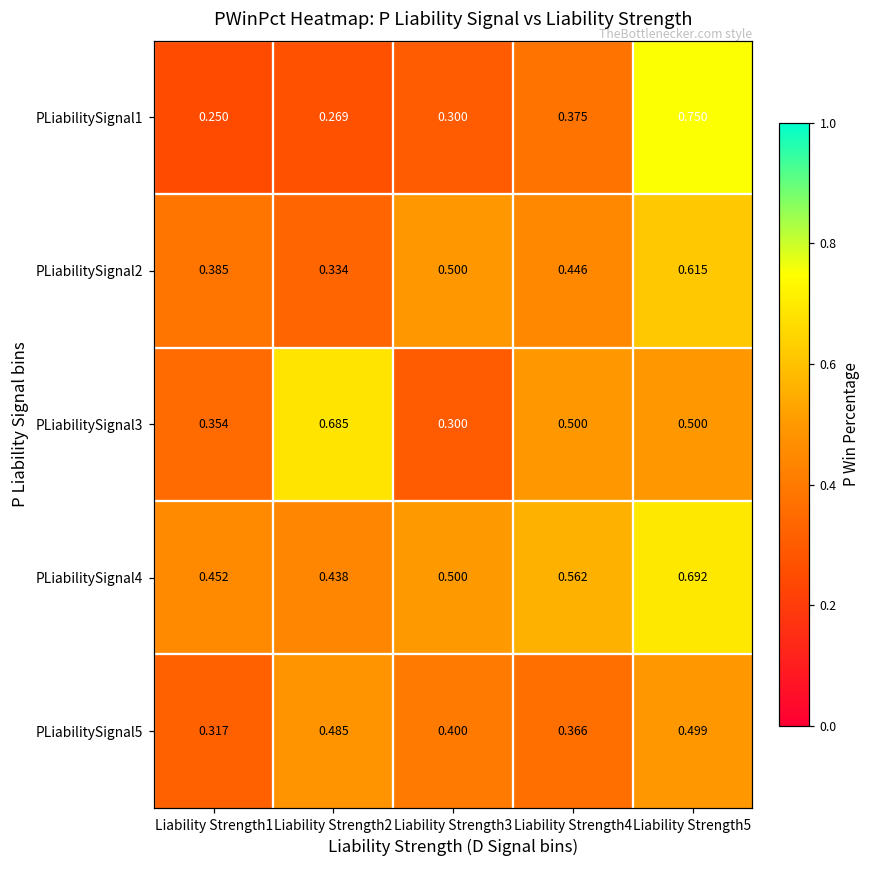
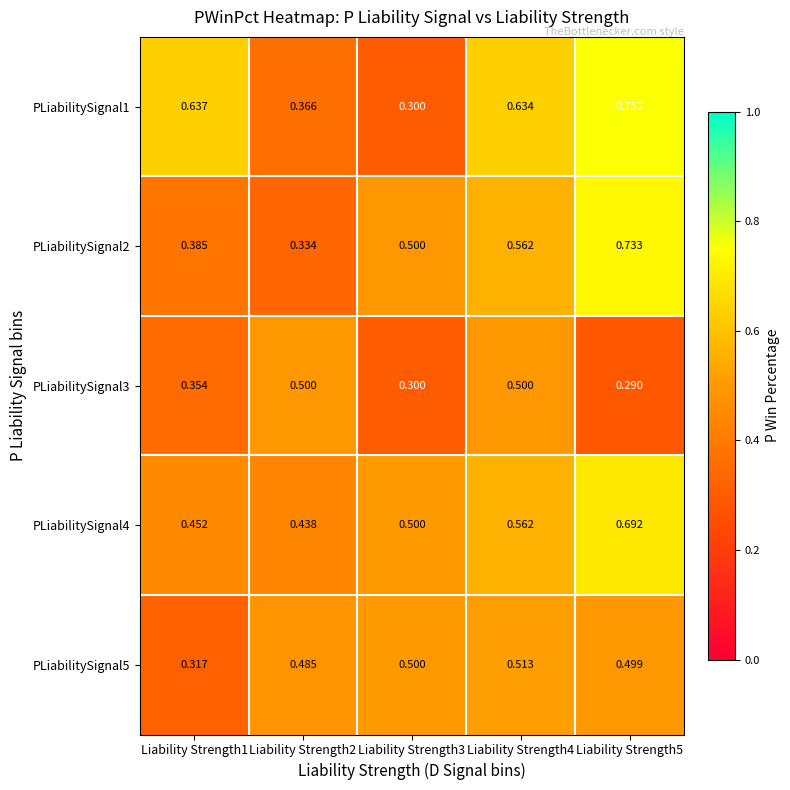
PLiabilitySignal1, Liability Strength1: 0.250 -> 0.637
PLiabilitySignal1, Liability Strength2: 0.269 -> 0.366
PLiabilitySignal1, Liability Strength4: 0.375 -> 0.634
PLiabilitySignal2, Liability Strength4: 0.446 -> 0.562
PLiabilitySignal2, Liability Strength5: 0.615 -> 0.733
PLiabilitySignal3, Liability Strength2: 0.685 -> 0.500
PLiabilitySignal3, Liability Strength5: 0.500 -> 0.290
PLiabilitySignal5, Liability Strength3: 0.400 -> 0.500
PLiabilitySignal5, Liability Strength4: 0.366 -> 0.513
